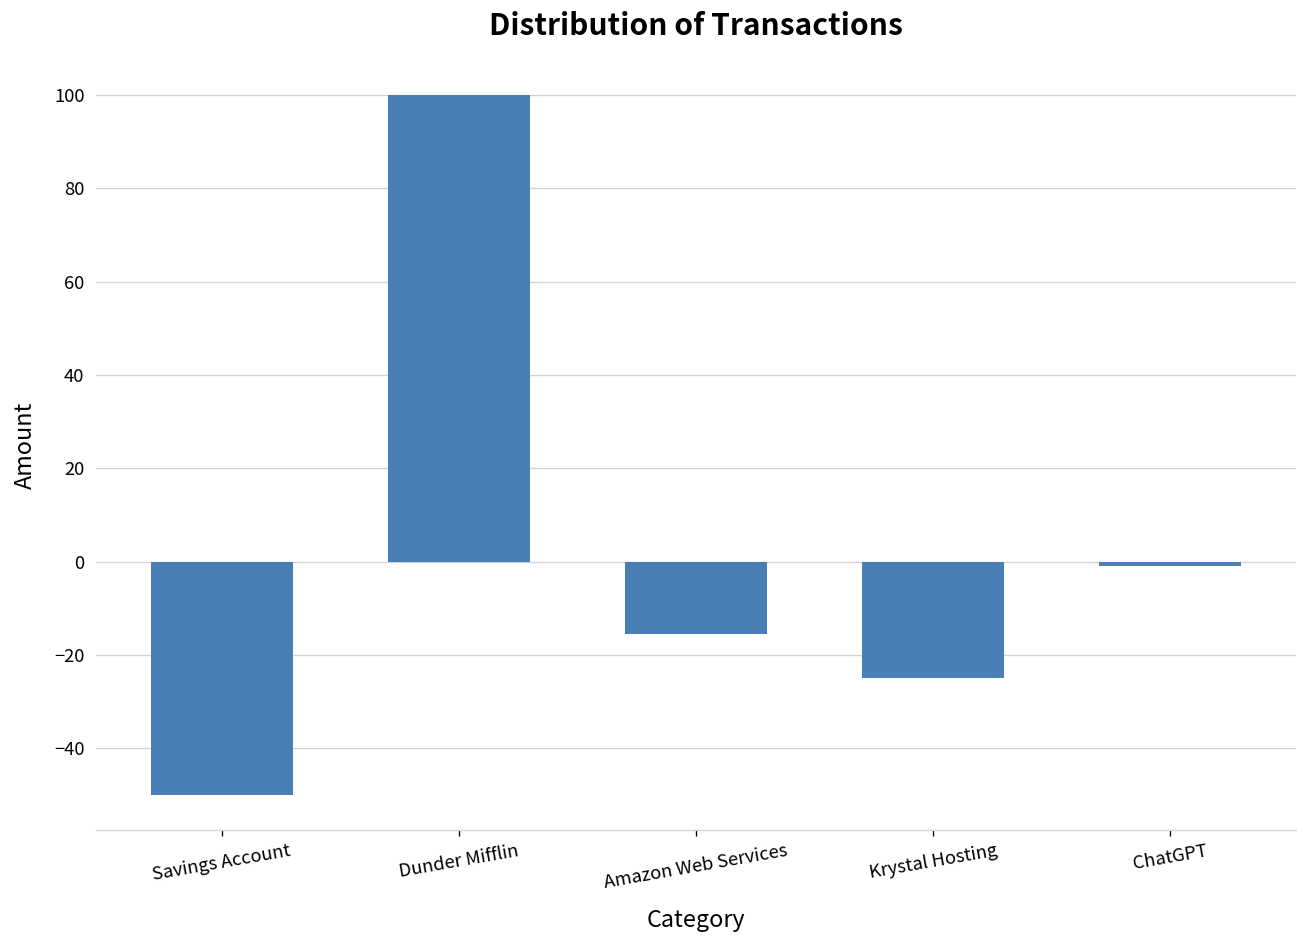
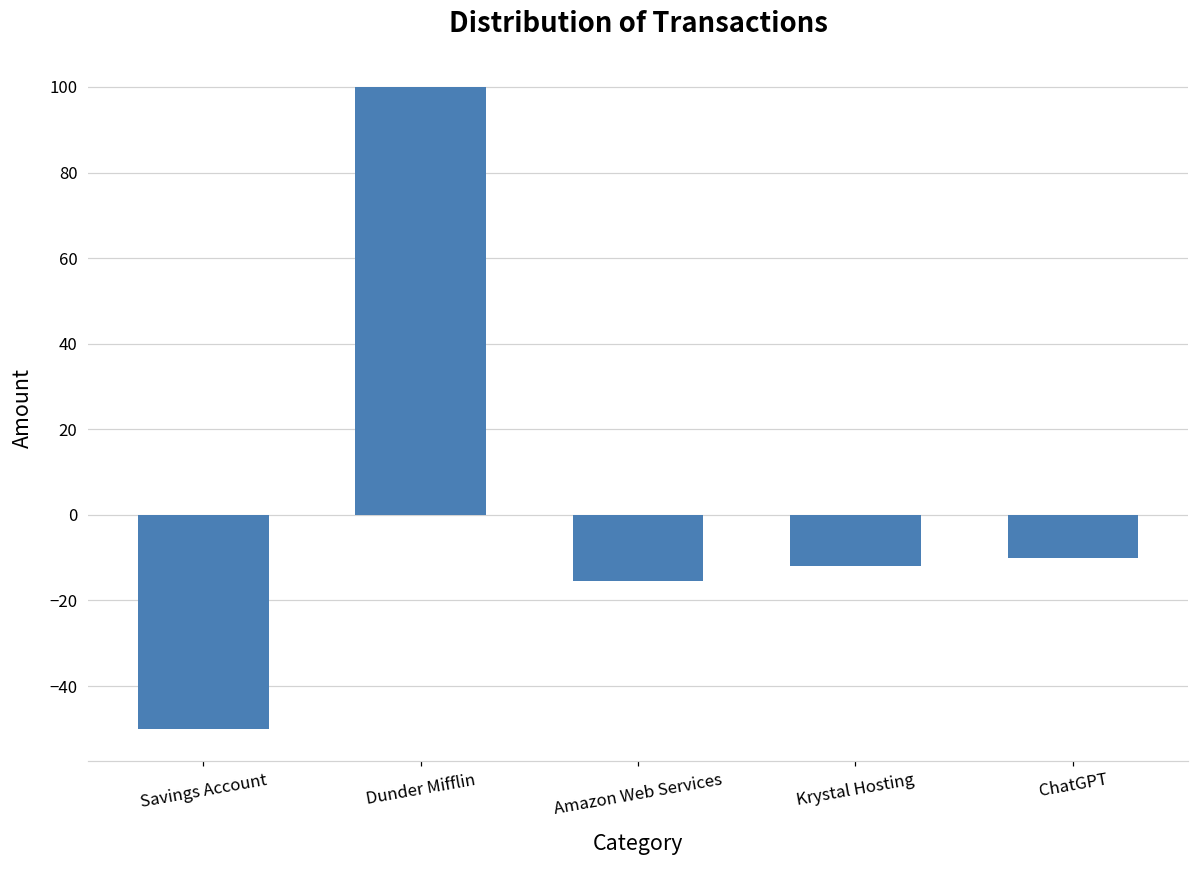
Krystal Hosting: -25 -> -12
ChatGPT: -1 -> -10
